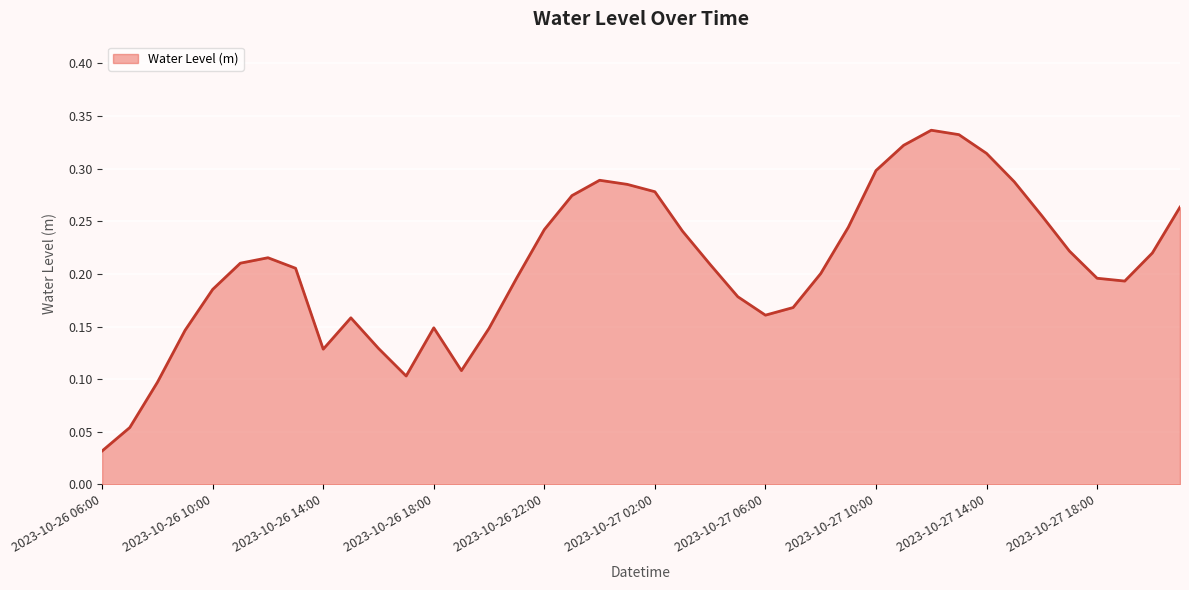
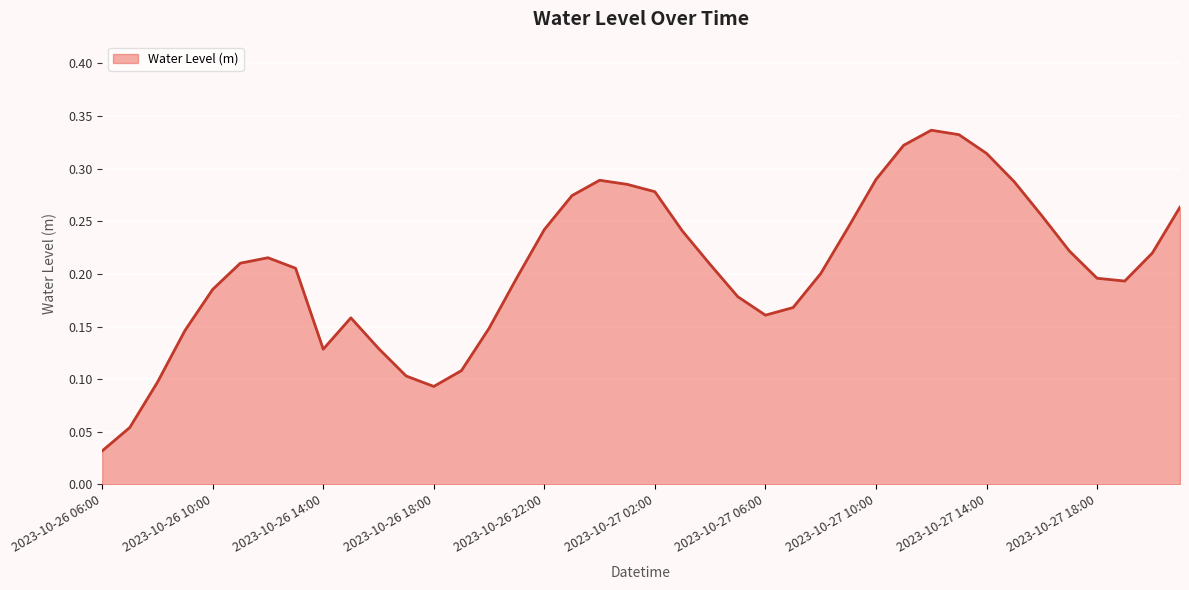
2023-10-26 18:00: 0.149 -> 0.093
2023-10-27 10:00: 0.298 -> 0.290
